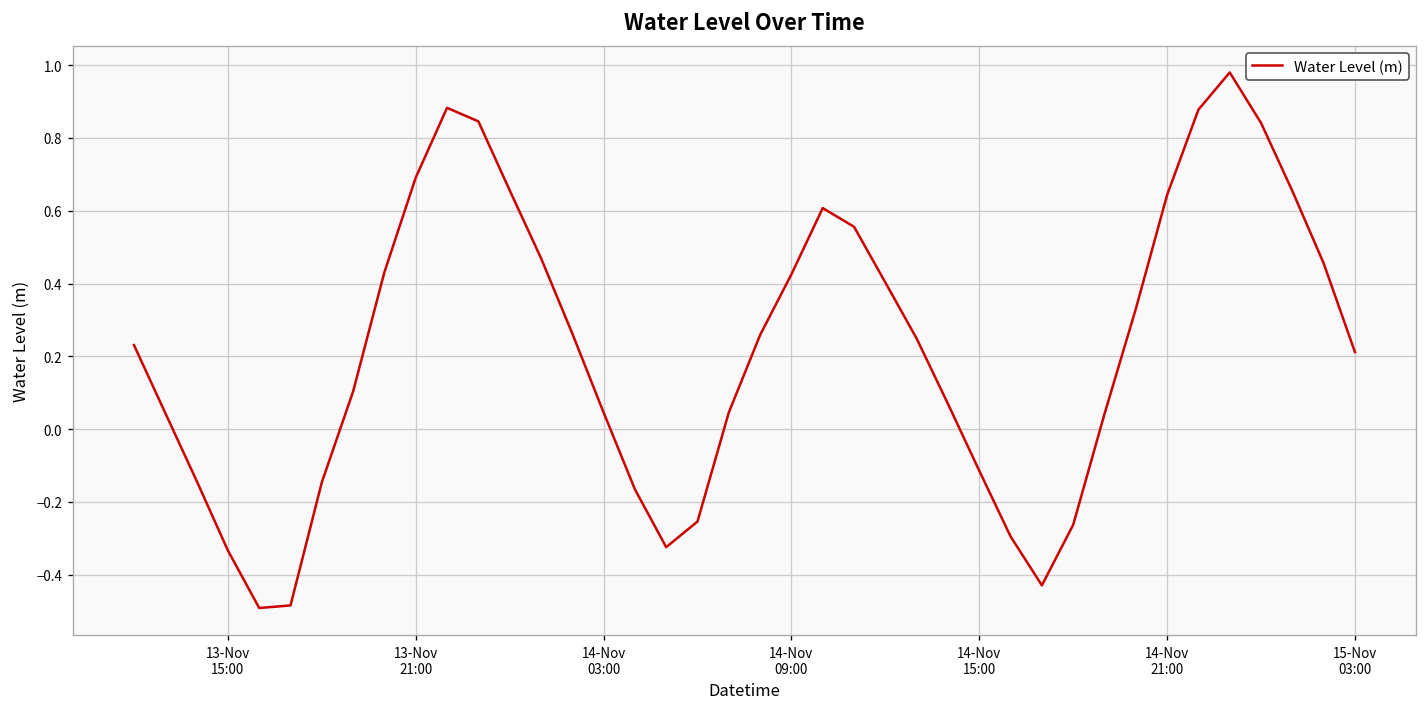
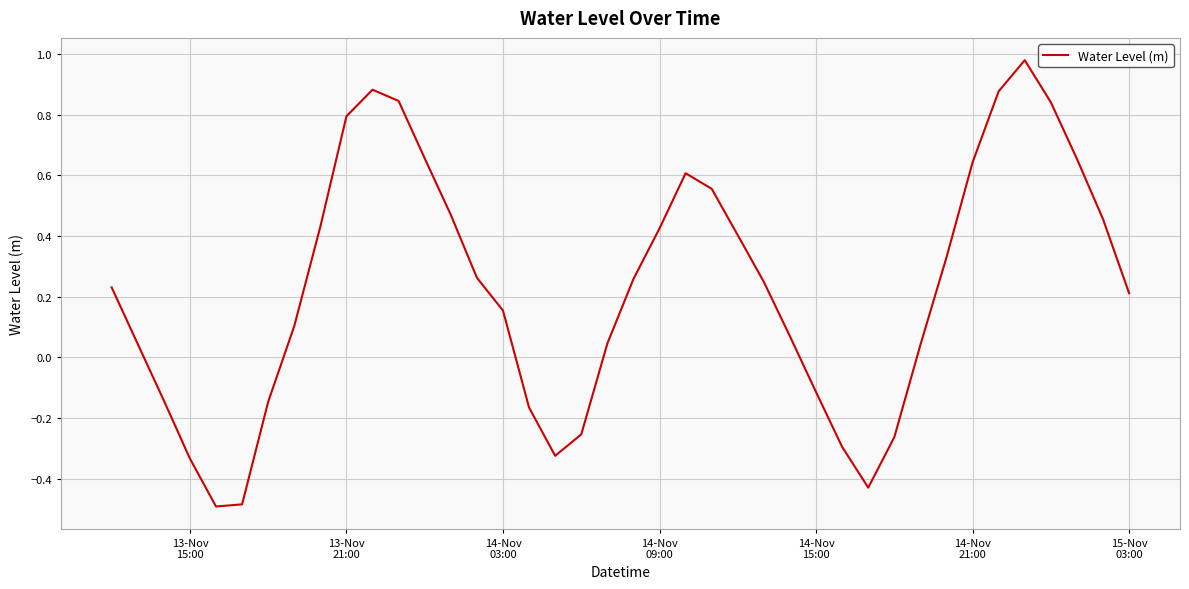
13-Nov 21:00: 0.69 -> 0.80
14-Nov 03:00: 0.05 -> 0.15
